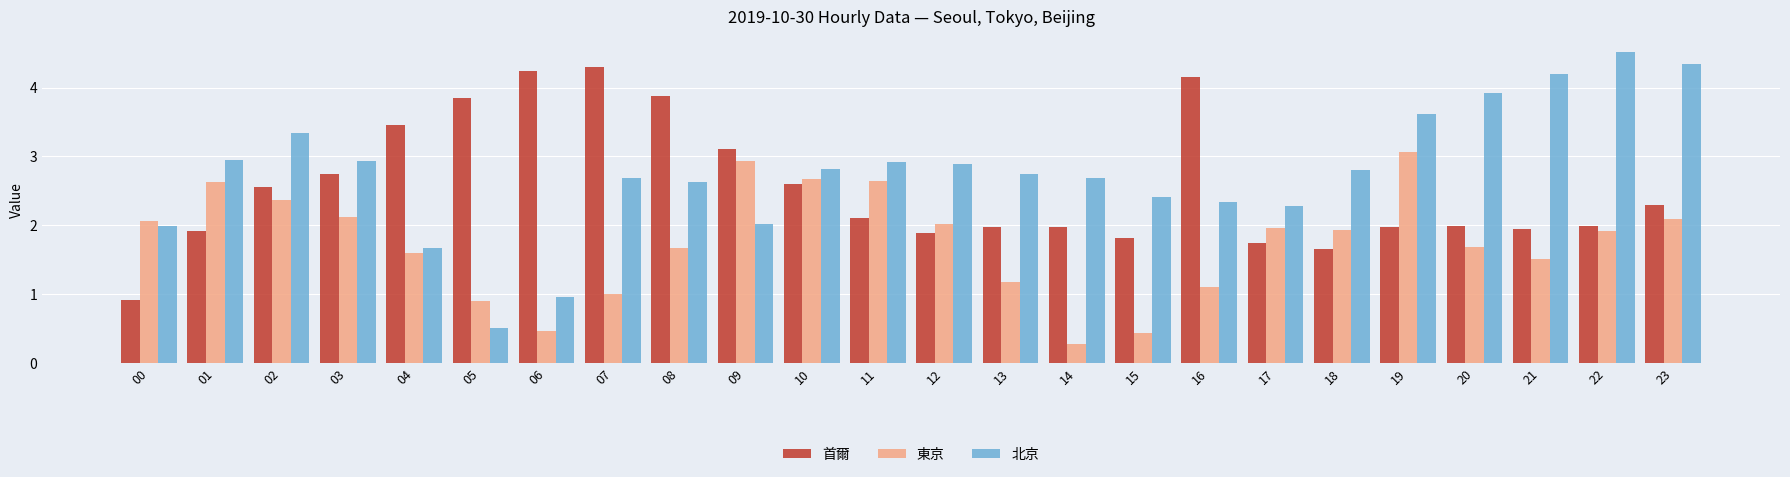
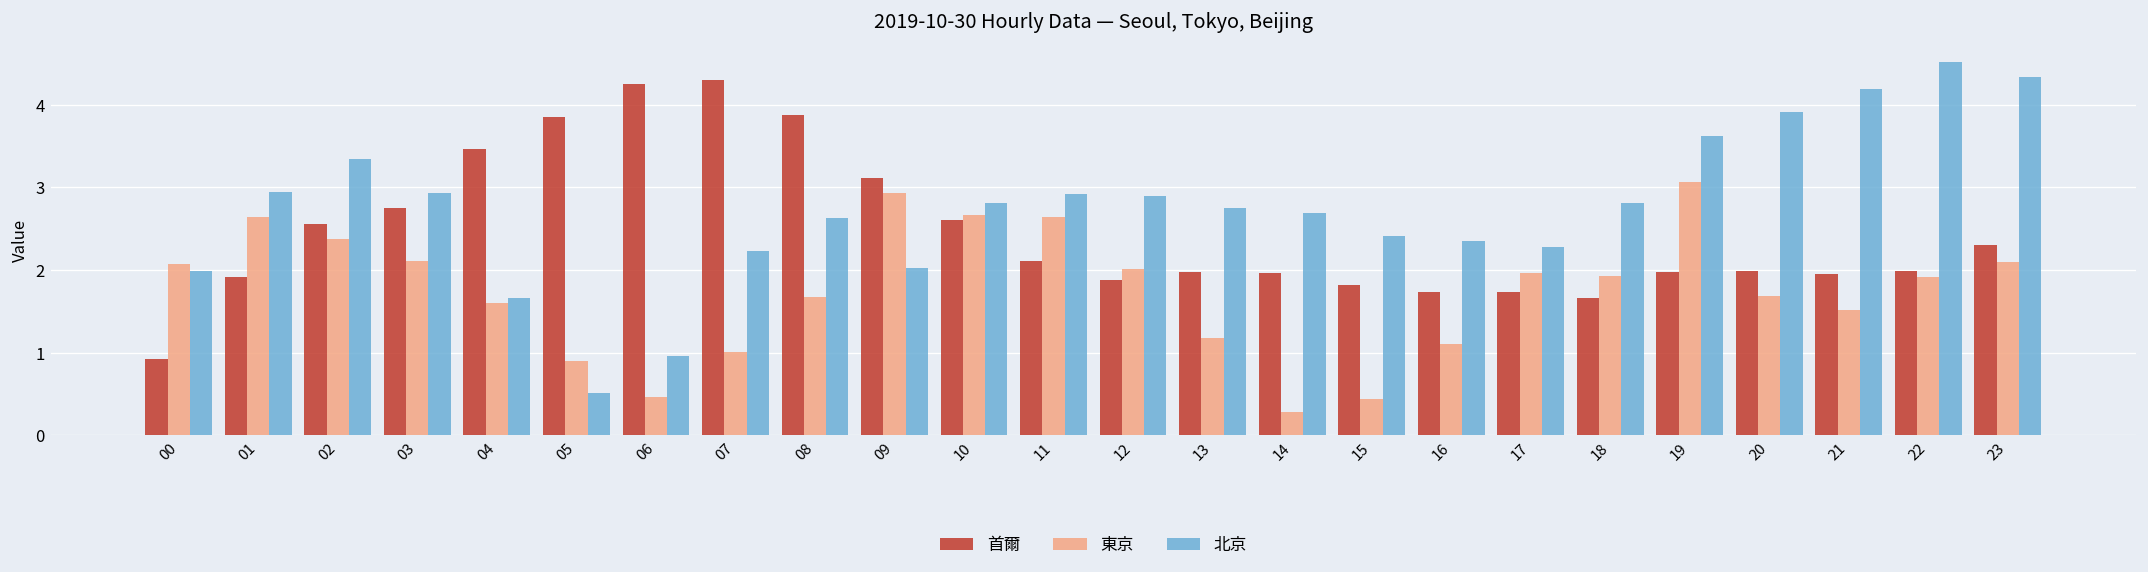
北京, 07: 2.7 -> 2.2
首爾, 16: 4.2 -> 1.7
